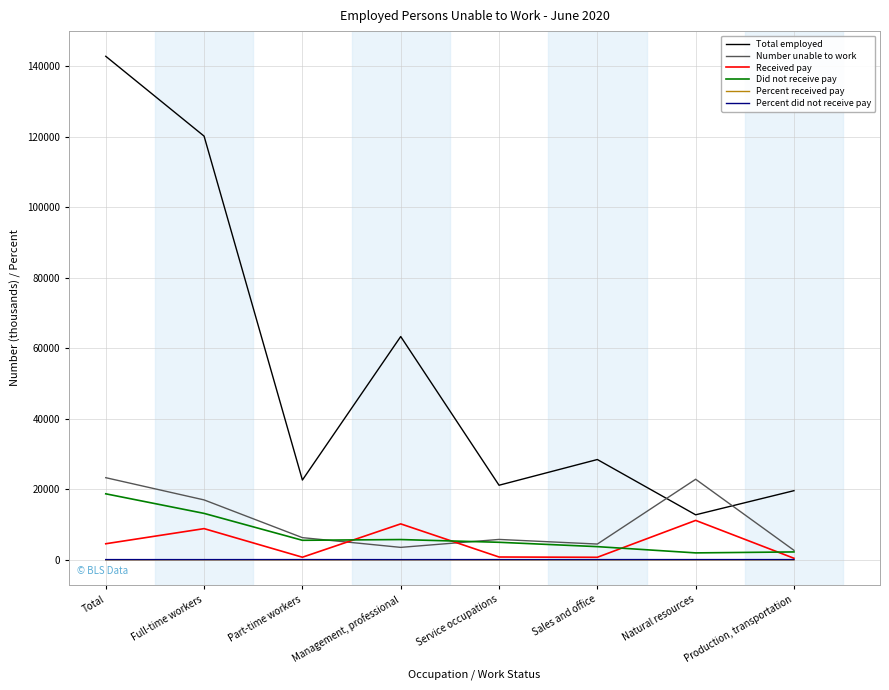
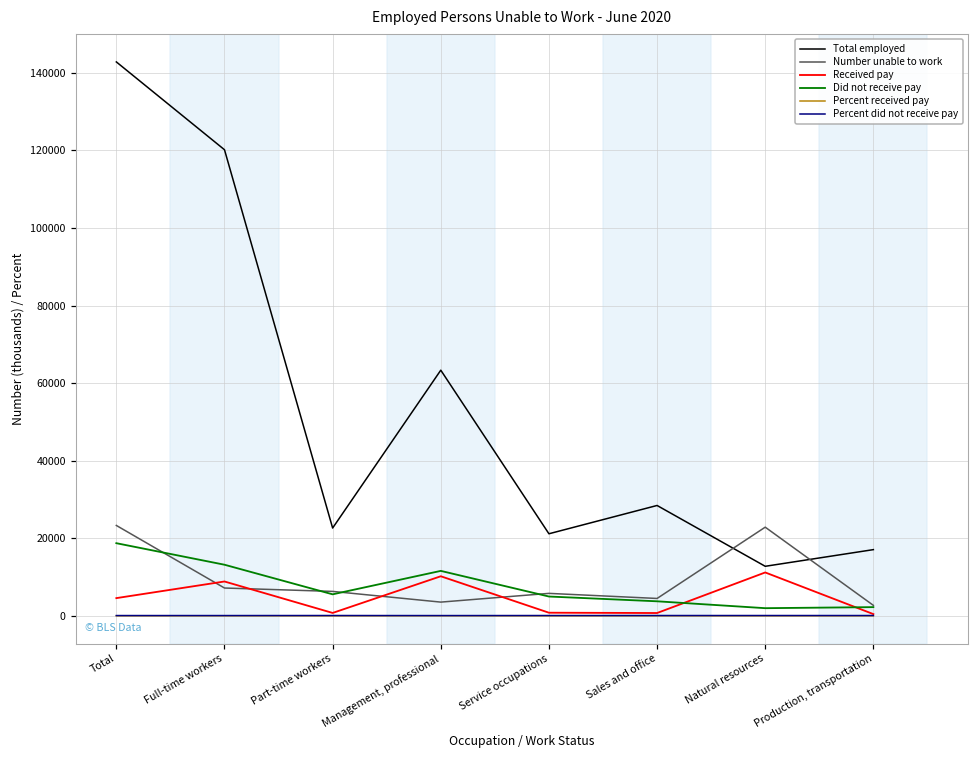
Number unable to work, Full-time workers: 17000 -> 7000
Did not receive pay, Management, professional: 6000 -> 12000
Total employed, Production, transportation: 20000 -> 17000
